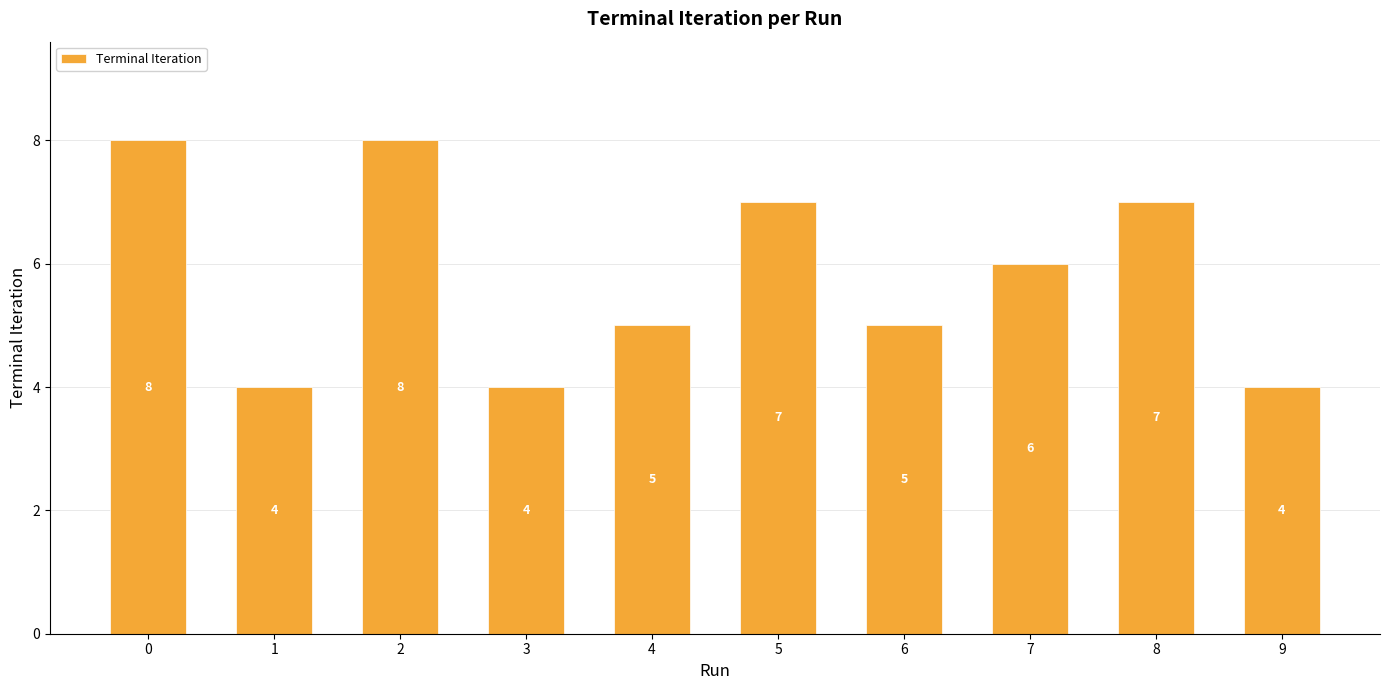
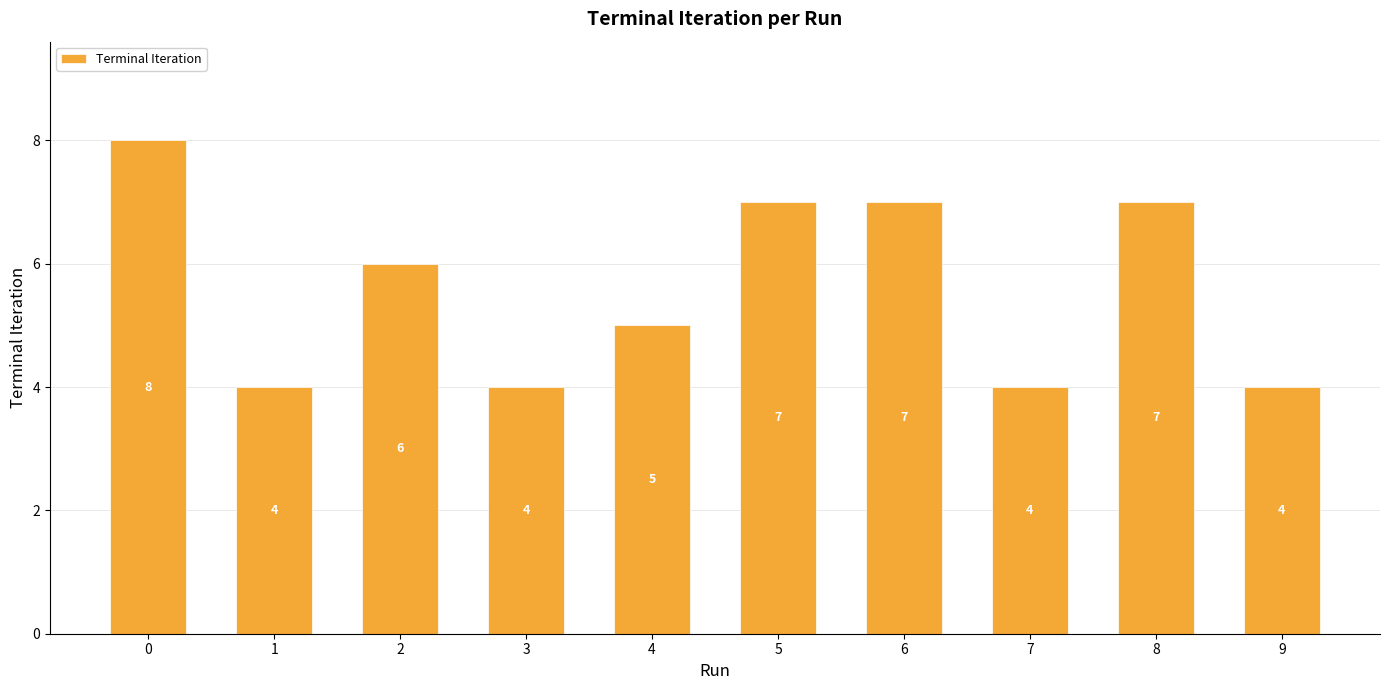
2: 8 -> 6
6: 5 -> 7
7: 6 -> 4
